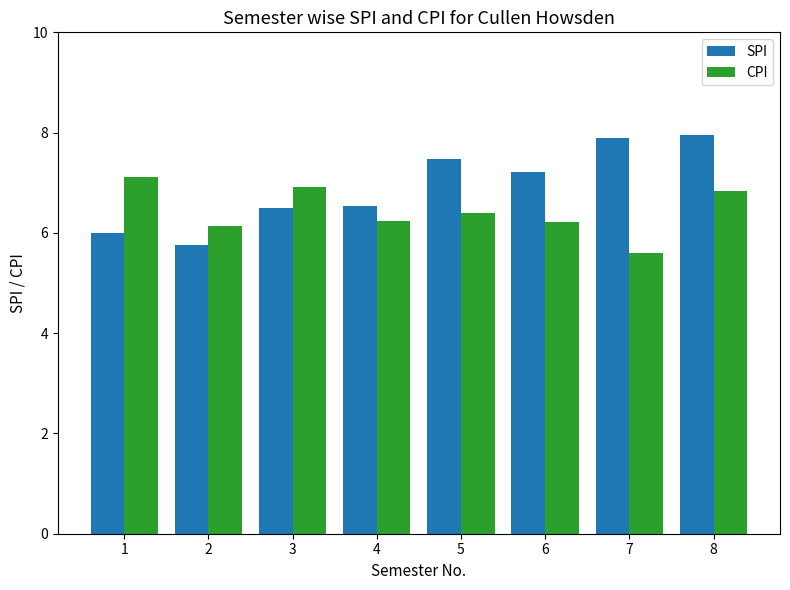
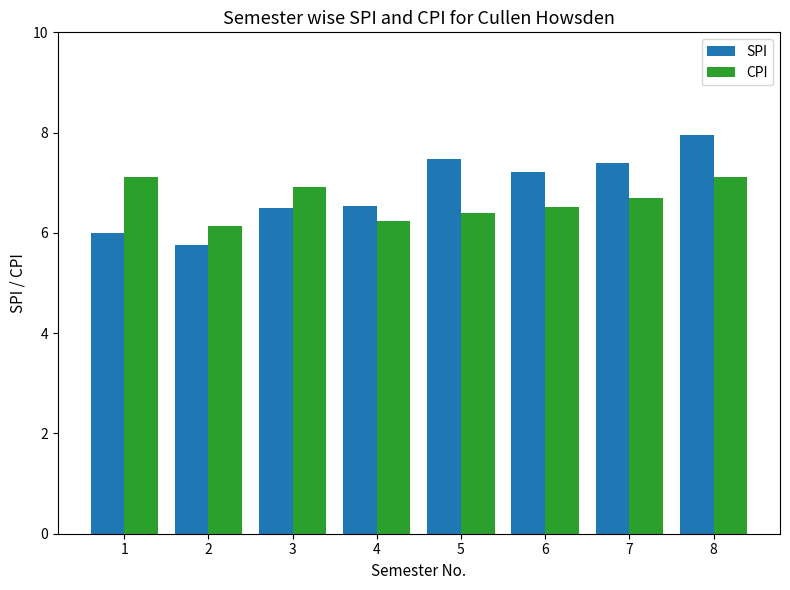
CPI, 6: 6.2 -> 6.5
SPI, 7: 7.9 -> 7.4
CPI, 7: 5.6 -> 6.7
CPI, 8: 6.8 -> 7.1
